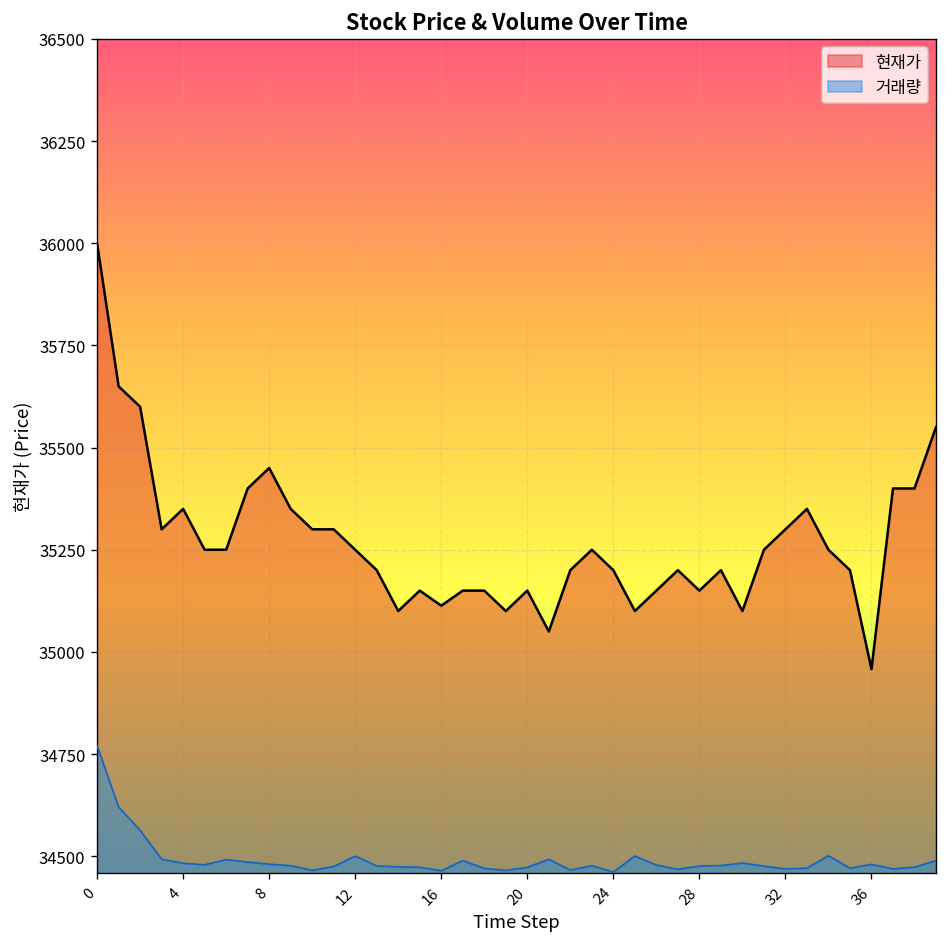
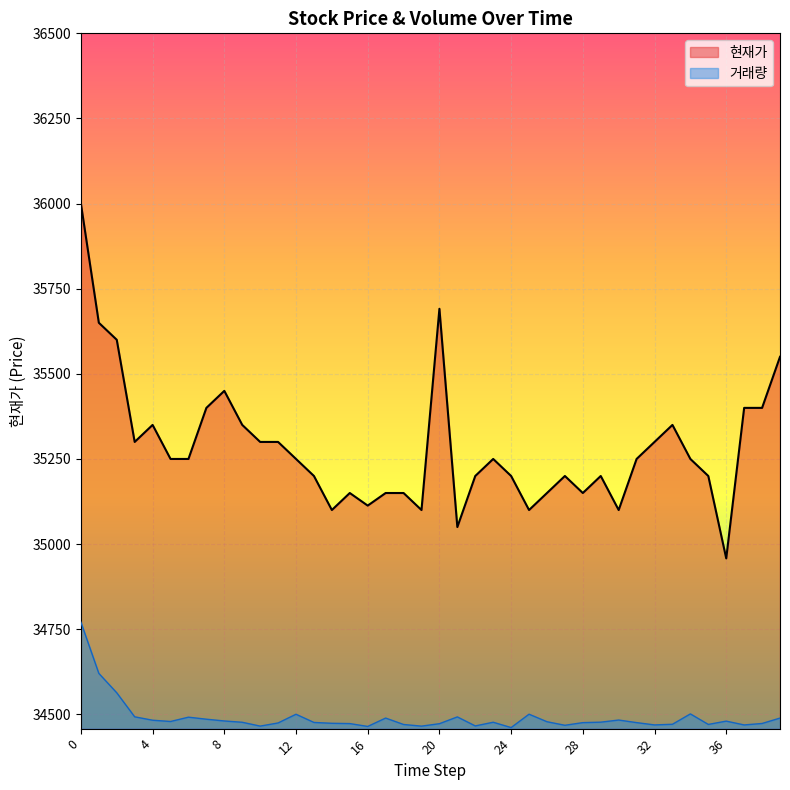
현재가, 20: 35150 -> 35690
